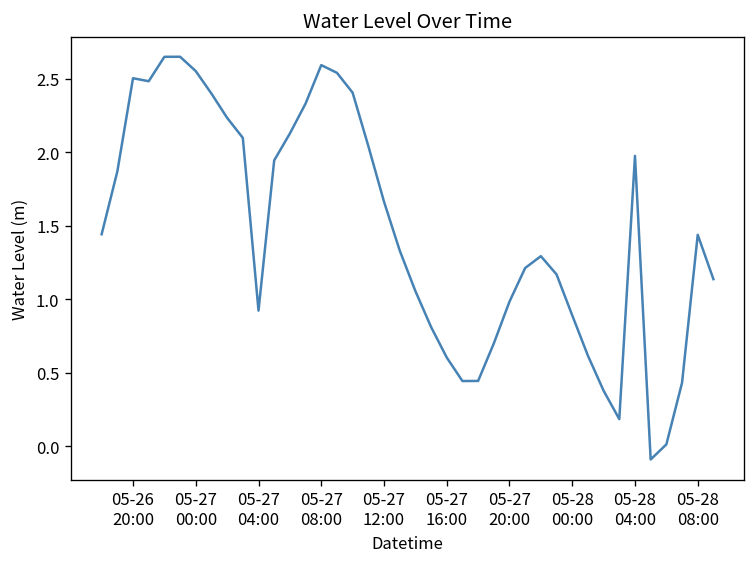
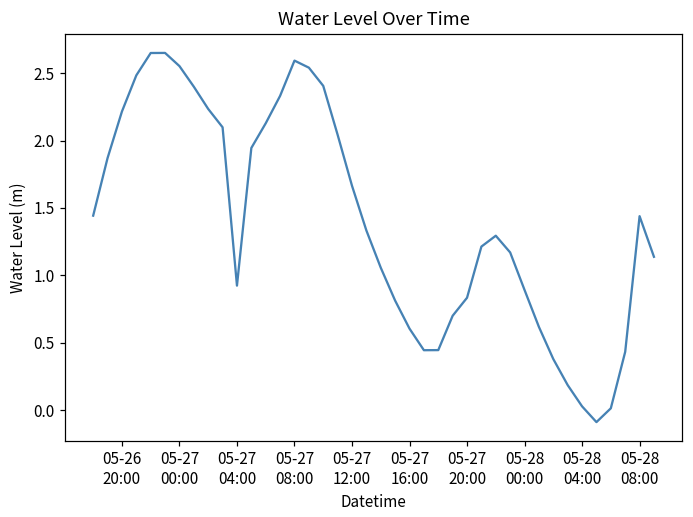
05-26 20:00: 2.50 -> 2.22
05-27 20:00: 0.98 -> 0.83
05-28 04:00: 1.98 -> 0.03
